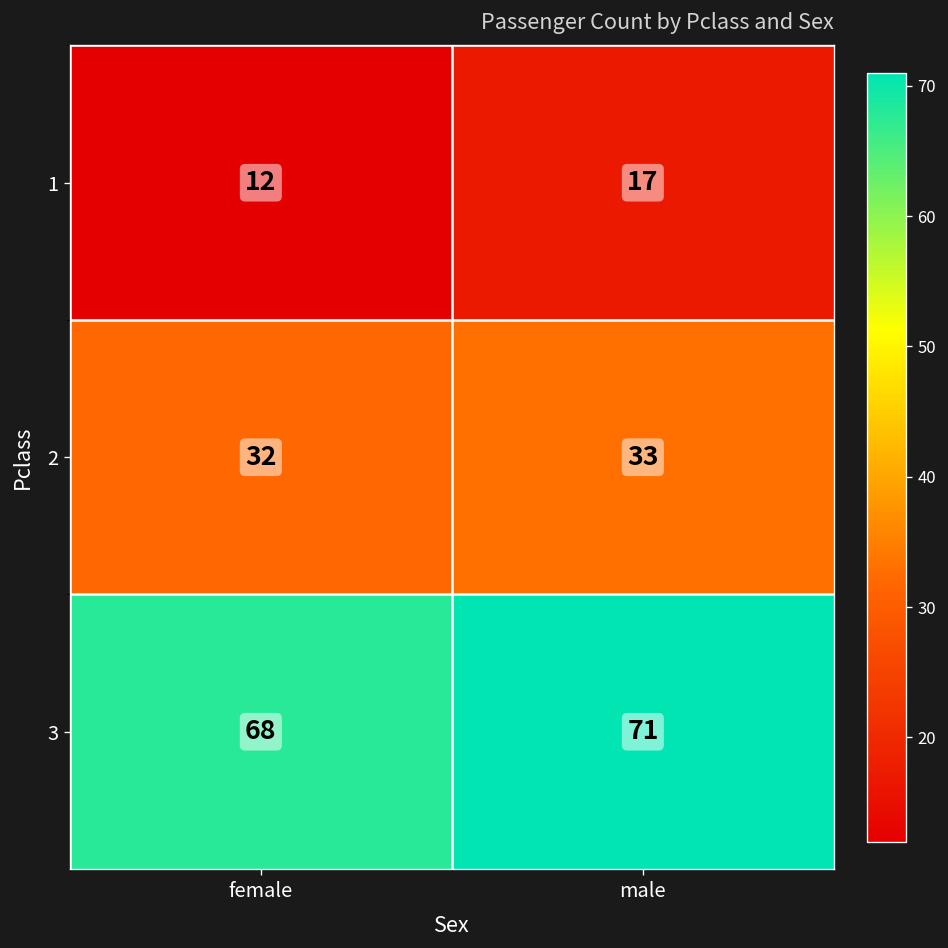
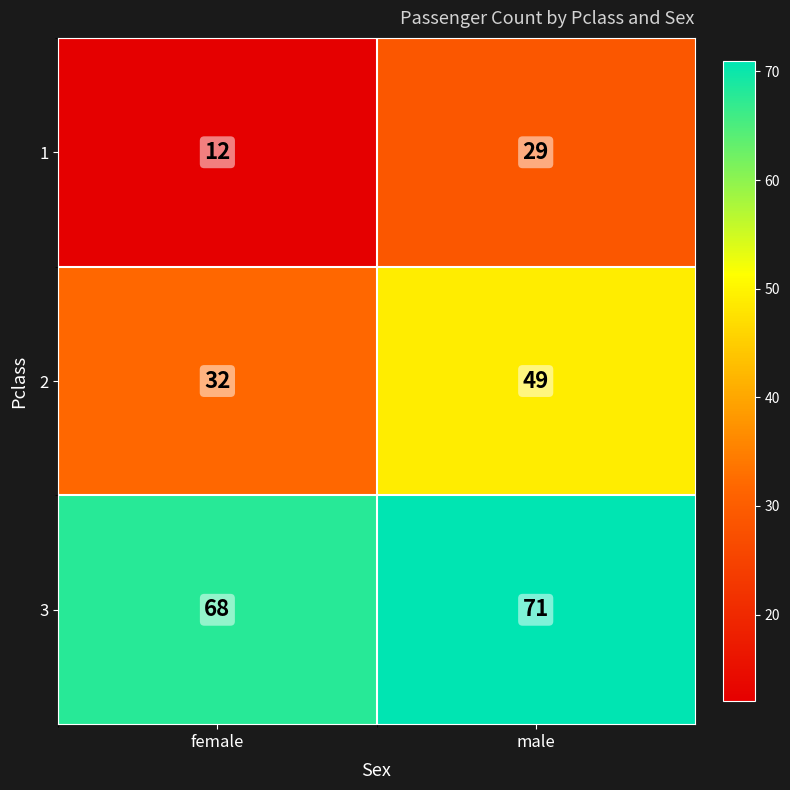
1, male: 17 -> 29
2, male: 33 -> 49
